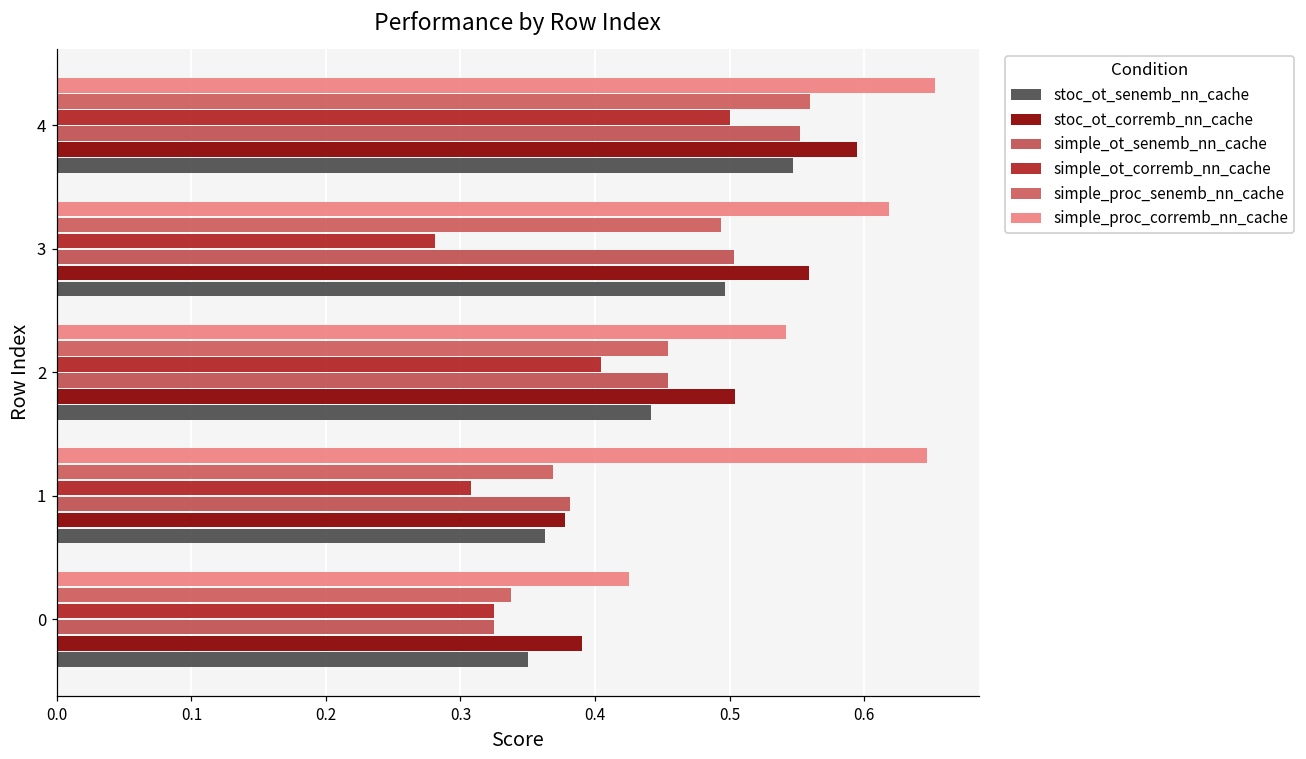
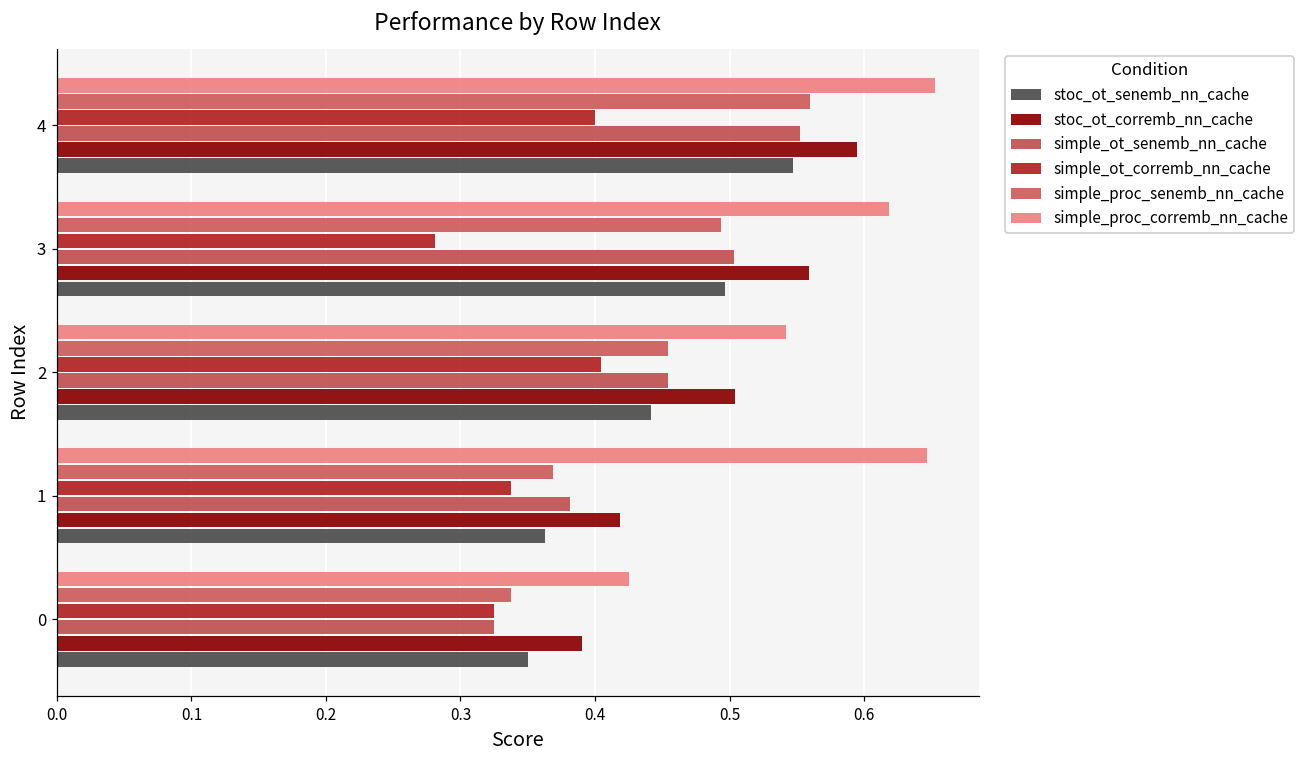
simple_ot_corremb_nn_cache, 4: 0.5 -> 0.4
simple_ot_corremb_nn_cache, 1: 0.308 -> 0.338
stoc_ot_corremb_nn_cache, 1: 0.378 -> 0.419
